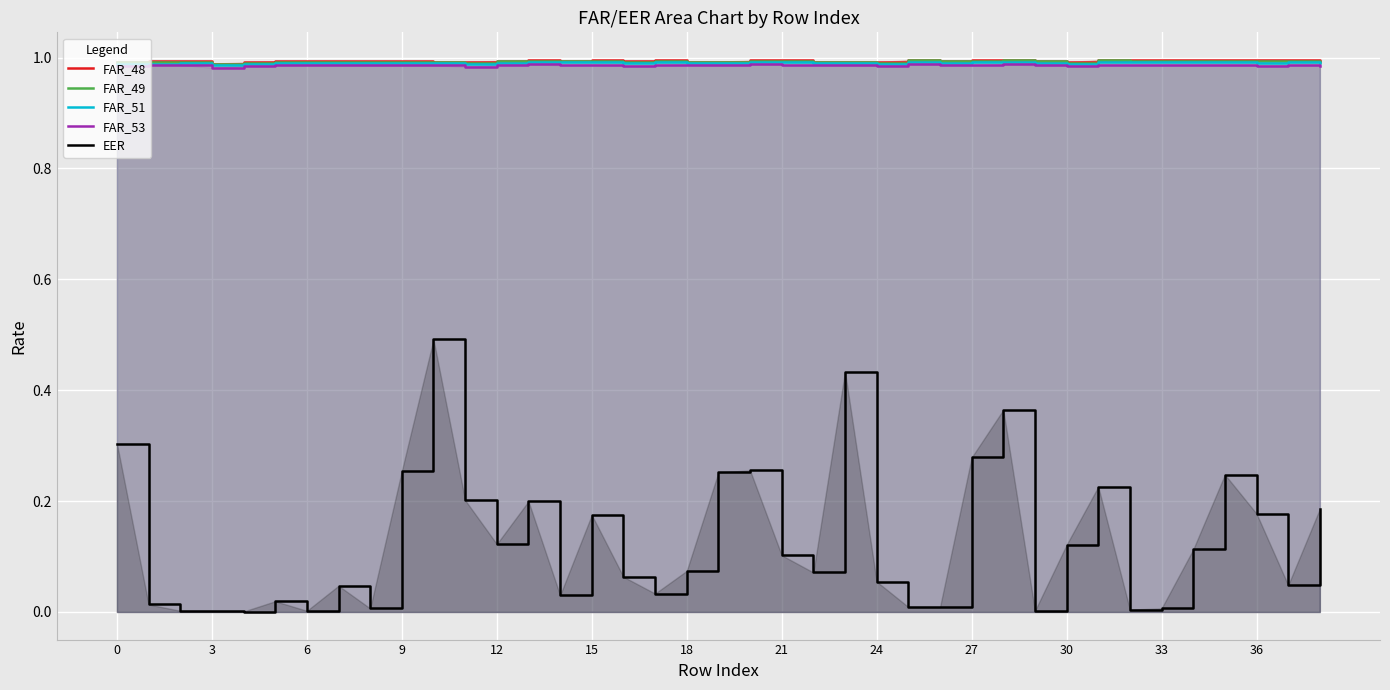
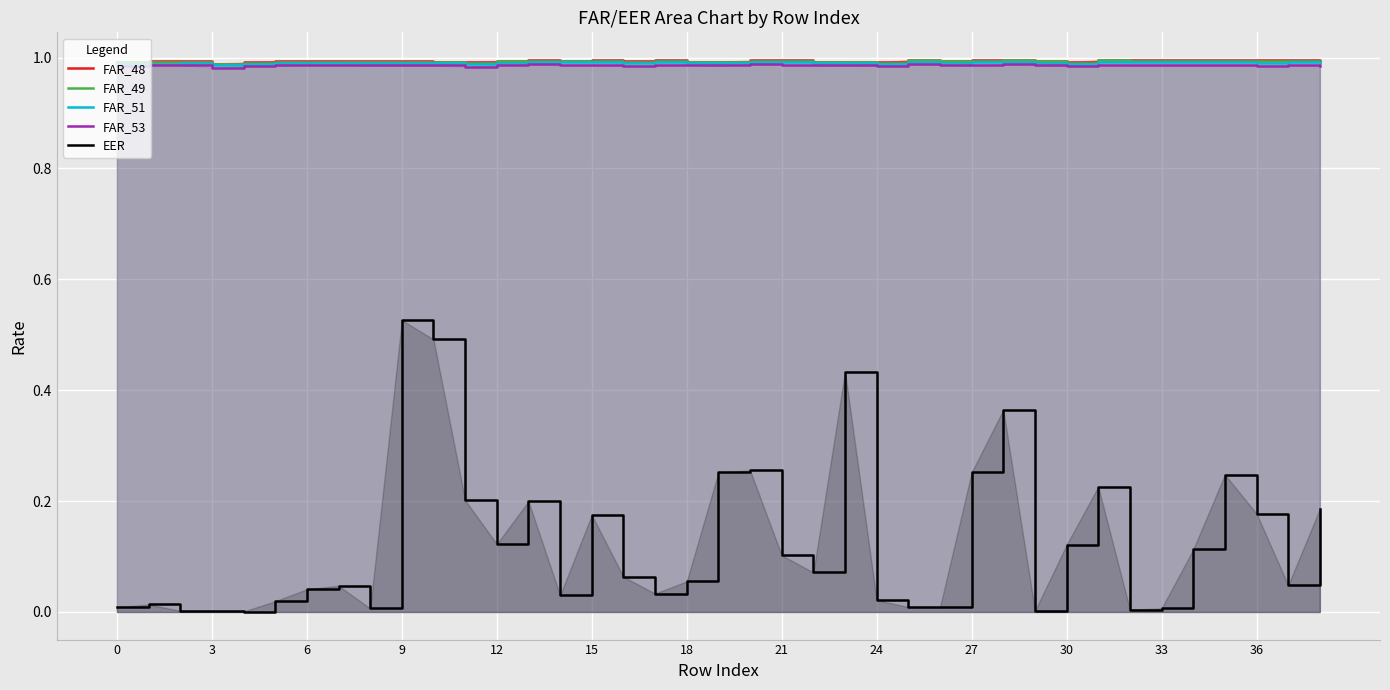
EER, 0: 0.30 -> 0.01
EER, 6: 0.00 -> 0.04
EER, 9: 0.25 -> 0.53
EER, 18: 0.07 -> 0.06
EER, 24: 0.05 -> 0.02
EER, 27: 0.28 -> 0.25
